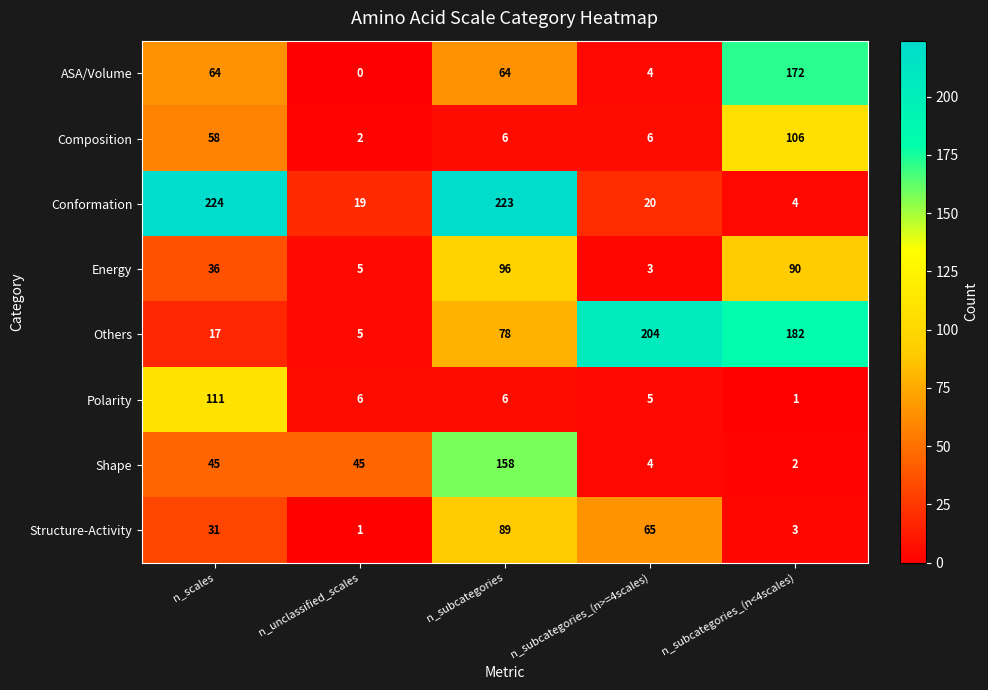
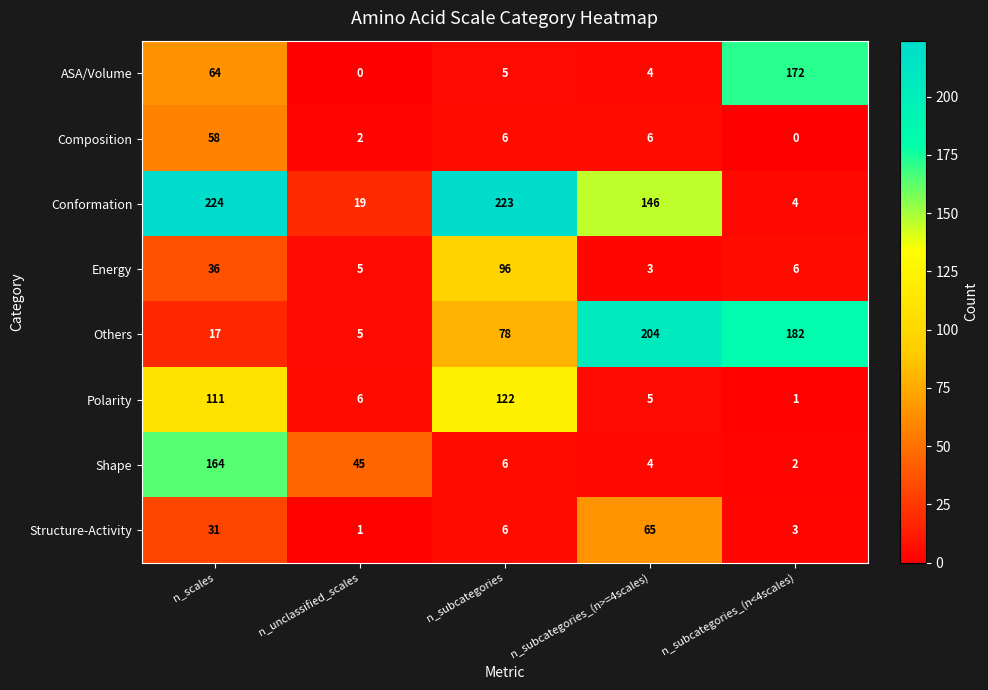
ASA/Volume, n_subcategories: 64 -> 5
Composition, n_subcategories_(n<4scales): 106 -> 0
Conformation, n_subcategories_(n>=4scales): 20 -> 146
Energy, n_subcategories_(n<4scales): 90 -> 6
Polarity, n_subcategories: 6 -> 122
Shape, n_scales: 45 -> 164
Shape, n_subcategories: 158 -> 6
Structure-Activity, n_subcategories: 89 -> 6
